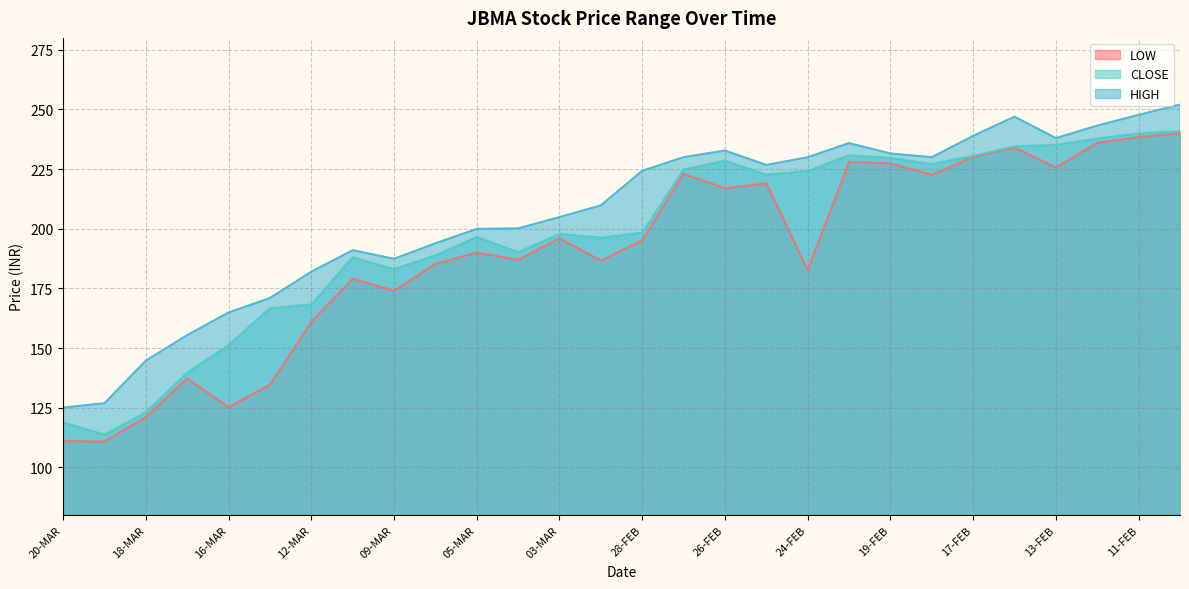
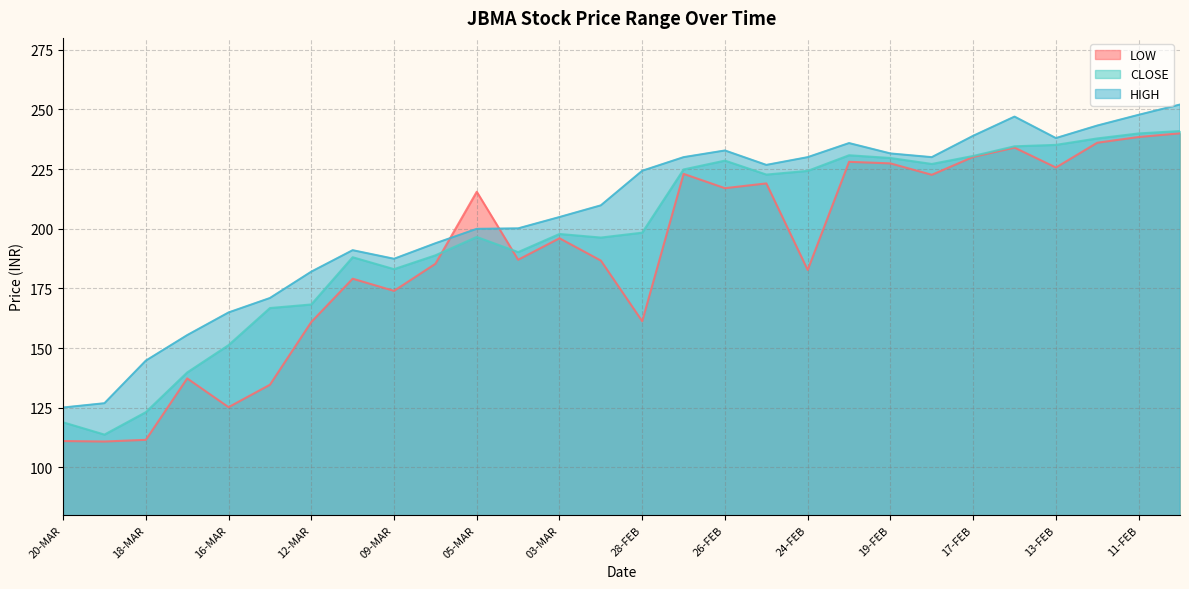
LOW, 18-MAR: 121 -> 112
LOW, 05-MAR: 190 -> 216
LOW, 28-FEB: 195 -> 161
